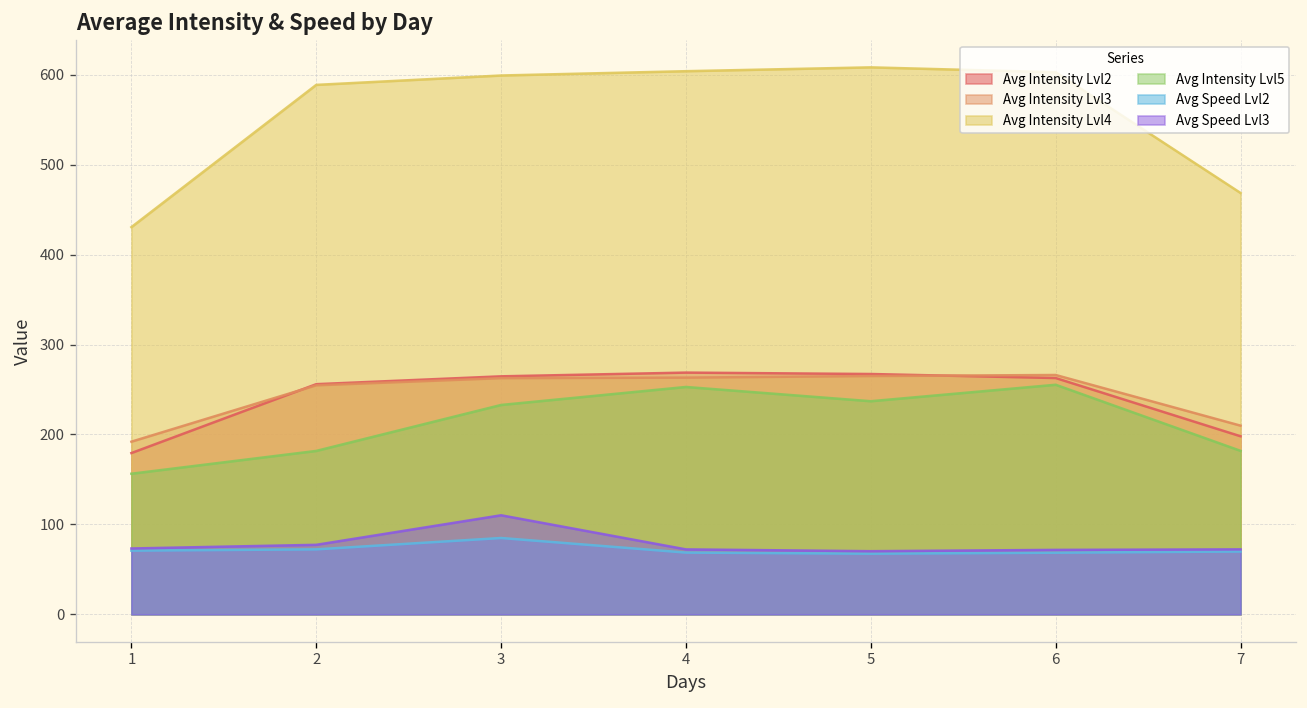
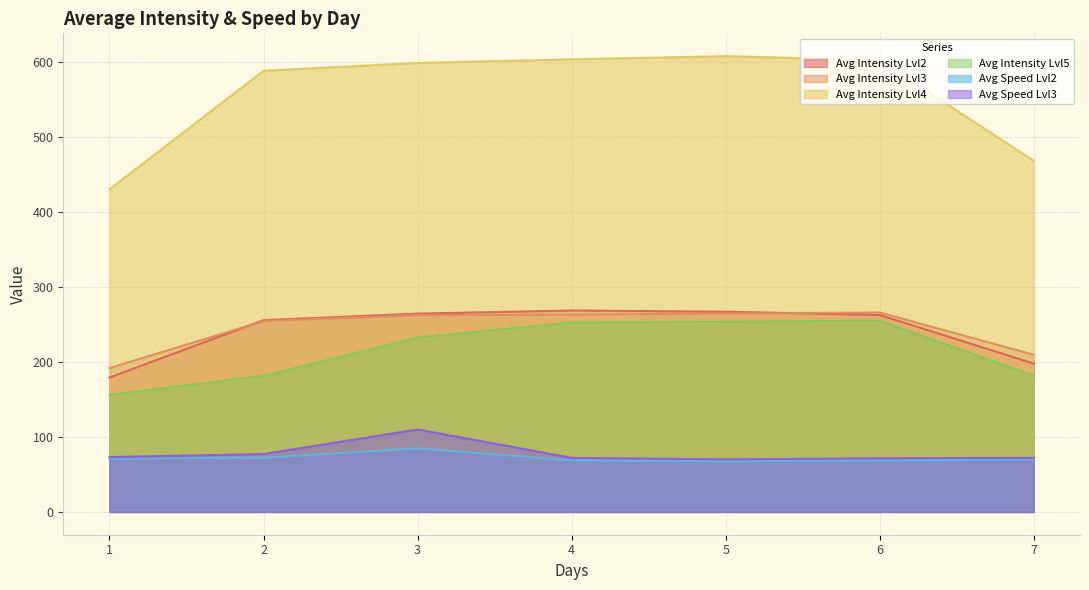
Avg Intensity Lvl5, 5: 240 -> 250
